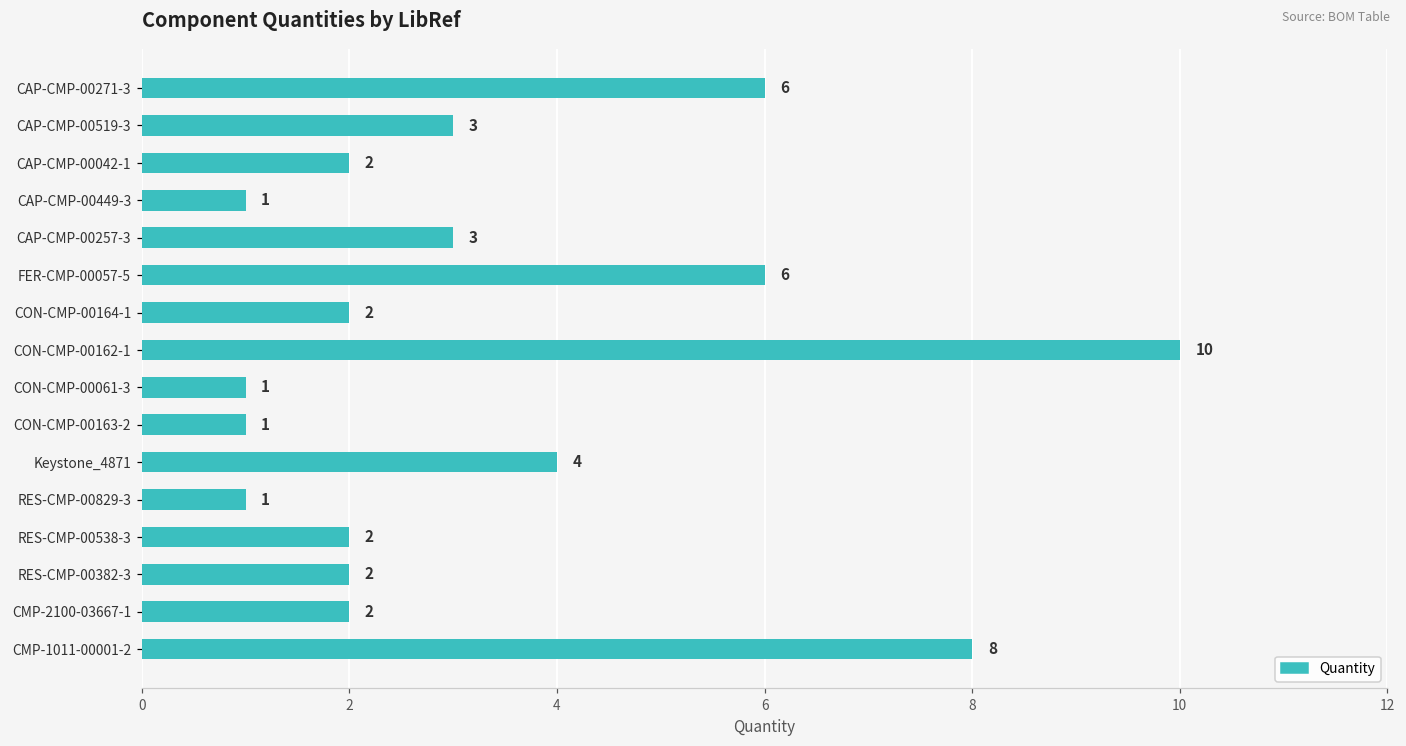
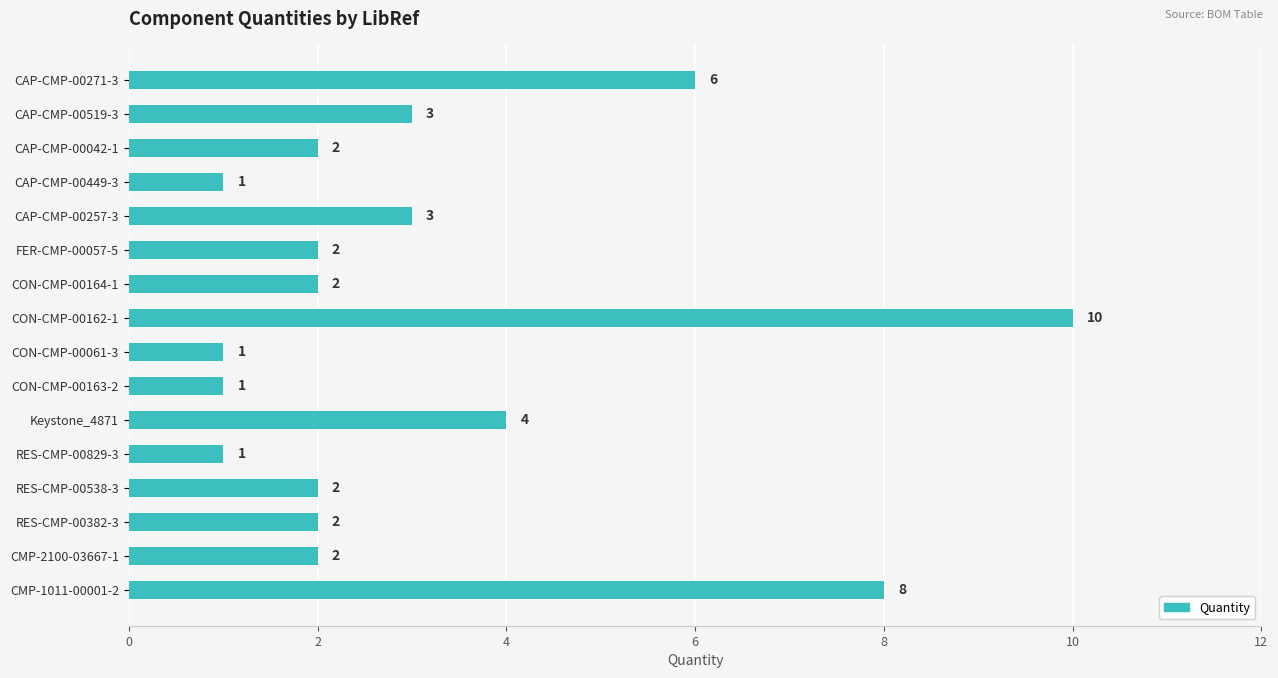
FER-CMP-00057-5: 6 -> 2
